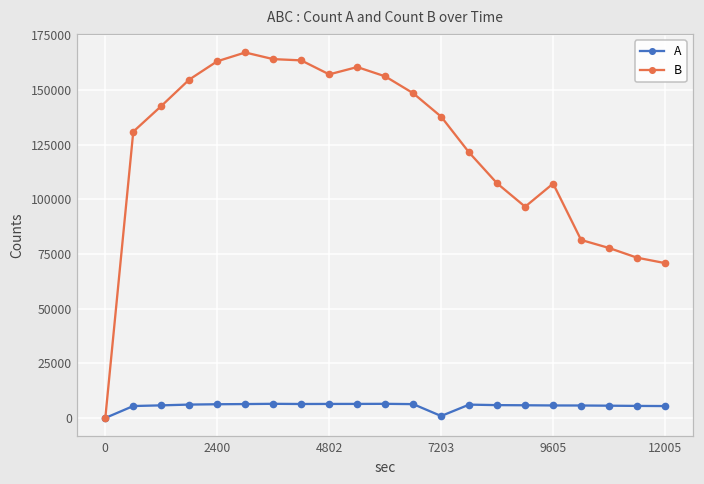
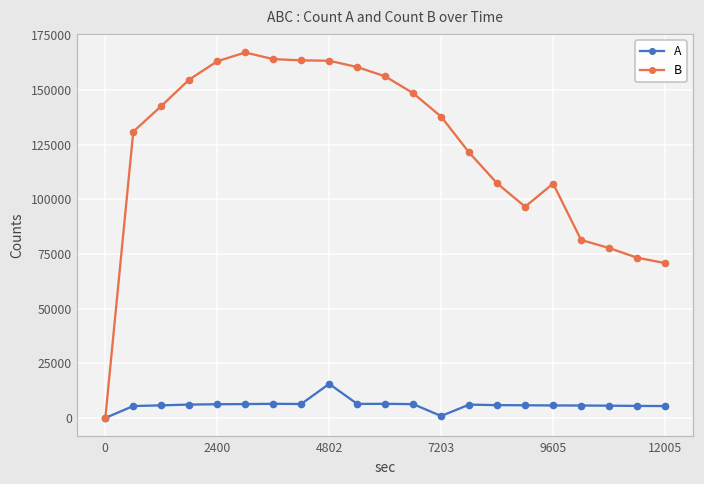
A, 4802: 6000 -> 16000
B, 4802: 157000 -> 163000
